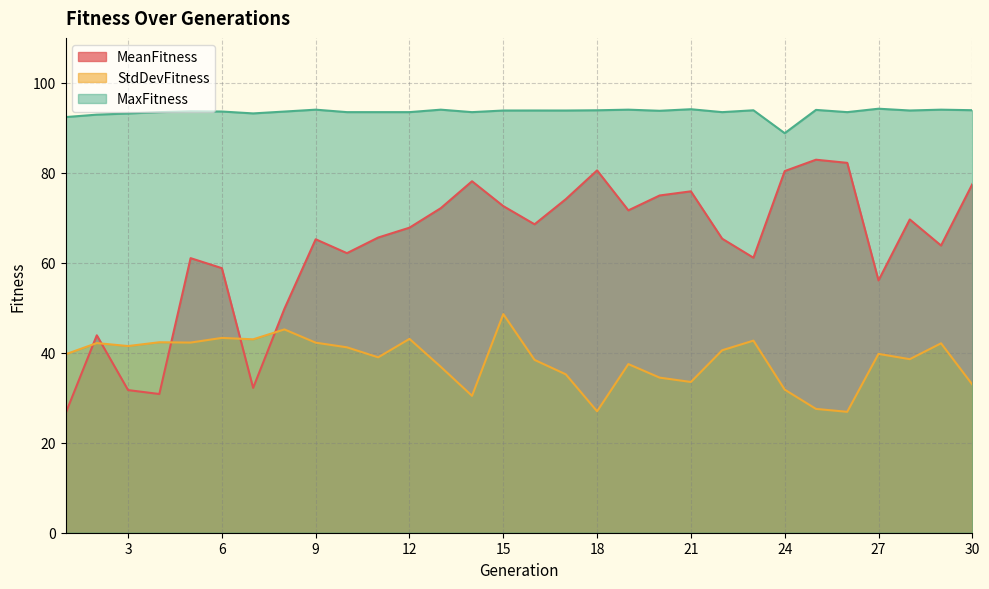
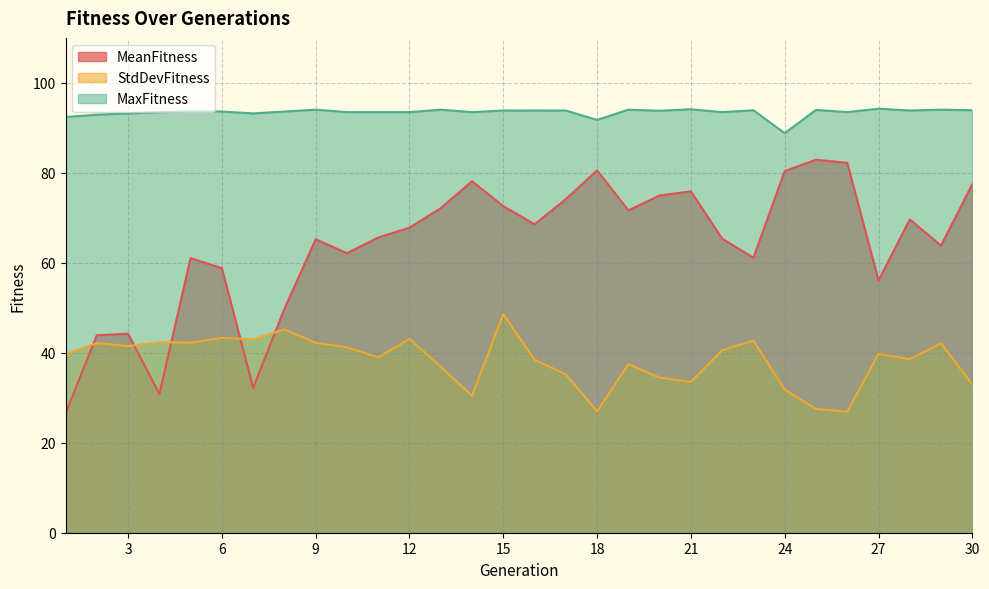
MeanFitness, 3: 32 -> 44
MaxFitness, 18: 94 -> 92
